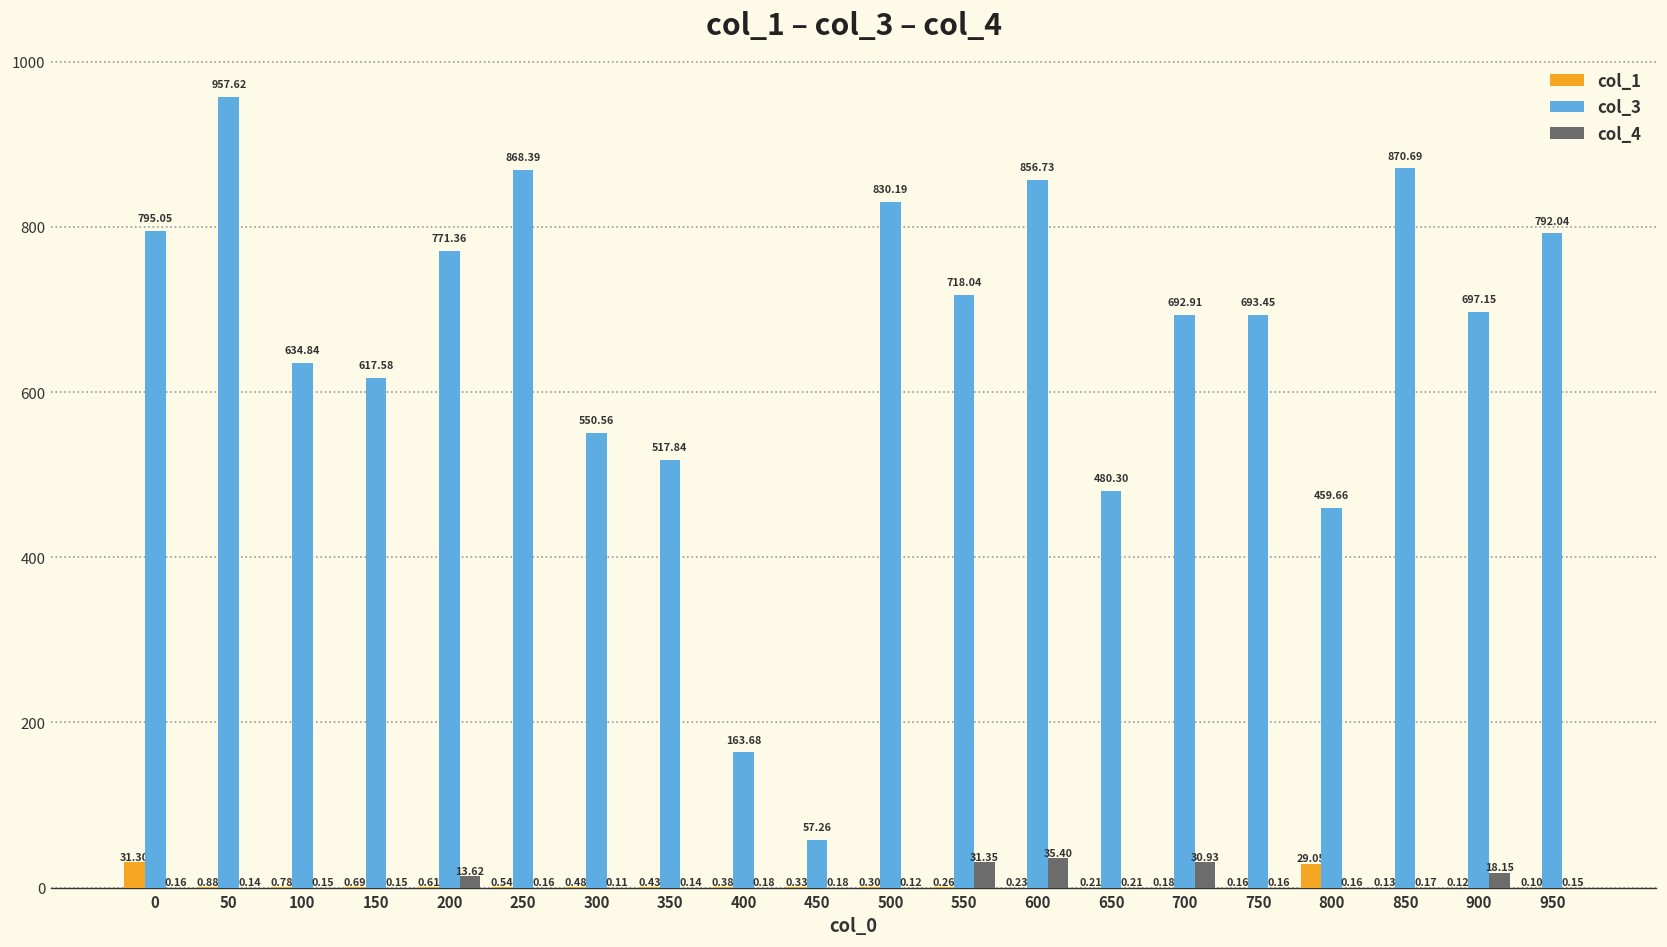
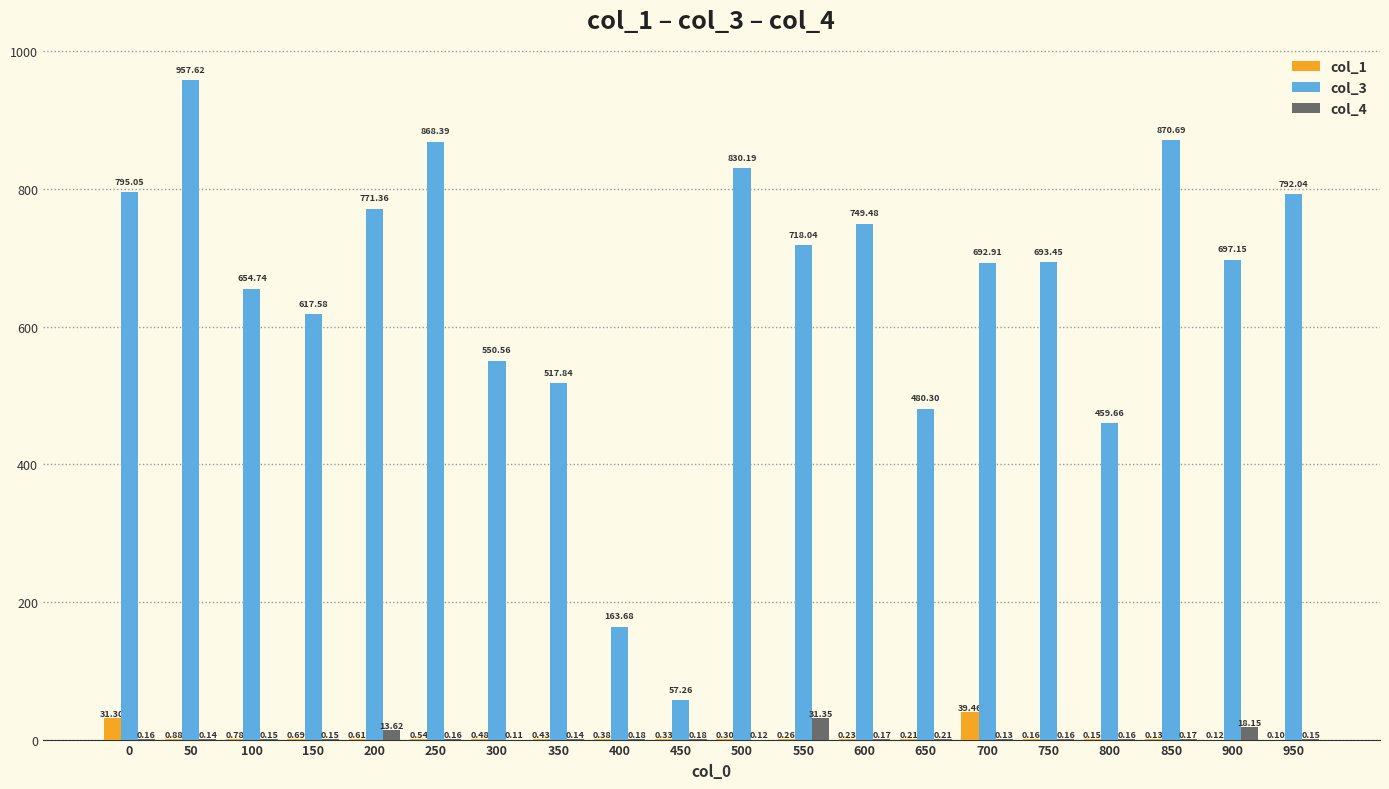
col_3, 100: 634.84 -> 654.74
col_3, 600: 856.73 -> 749.48
col_4, 600: 35.40 -> 0.17
col_1, 700: 0.18 -> 39.46
col_4, 700: 30.93 -> 0.13
col_1, 800: 29.05 -> 0.15
